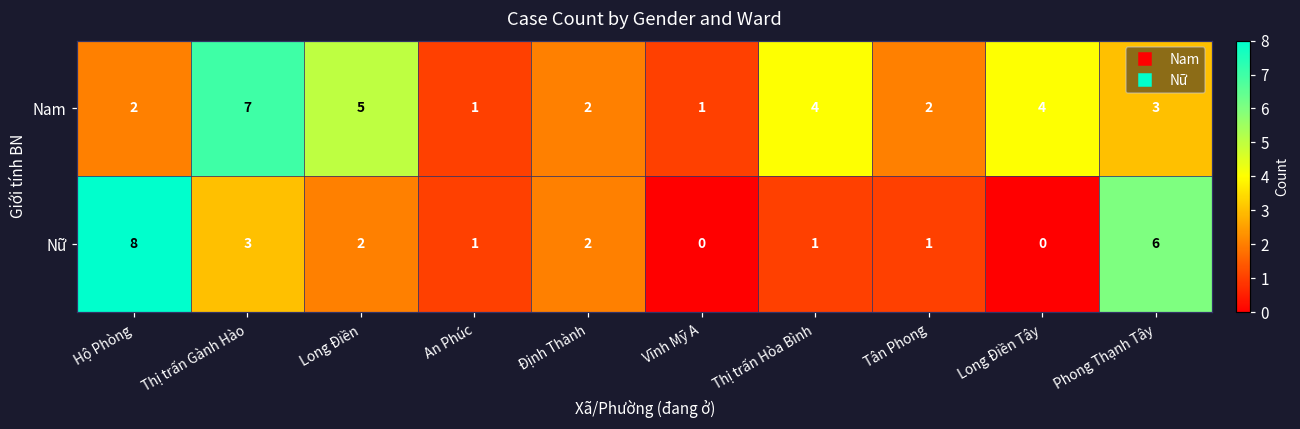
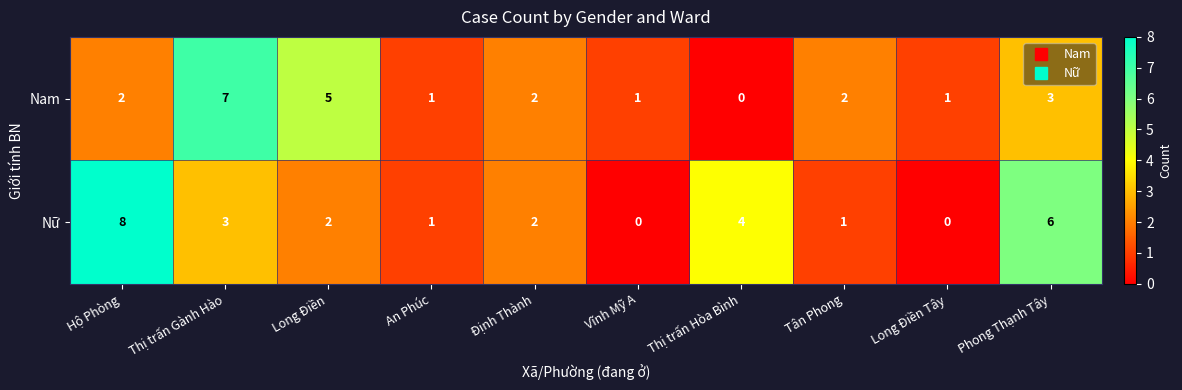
Nam, Thị trấn Hòa Bình: 4 -> 0
Nam, Long Điền Tây: 4 -> 1
Nữ, Thị trấn Hòa Bình: 1 -> 4
